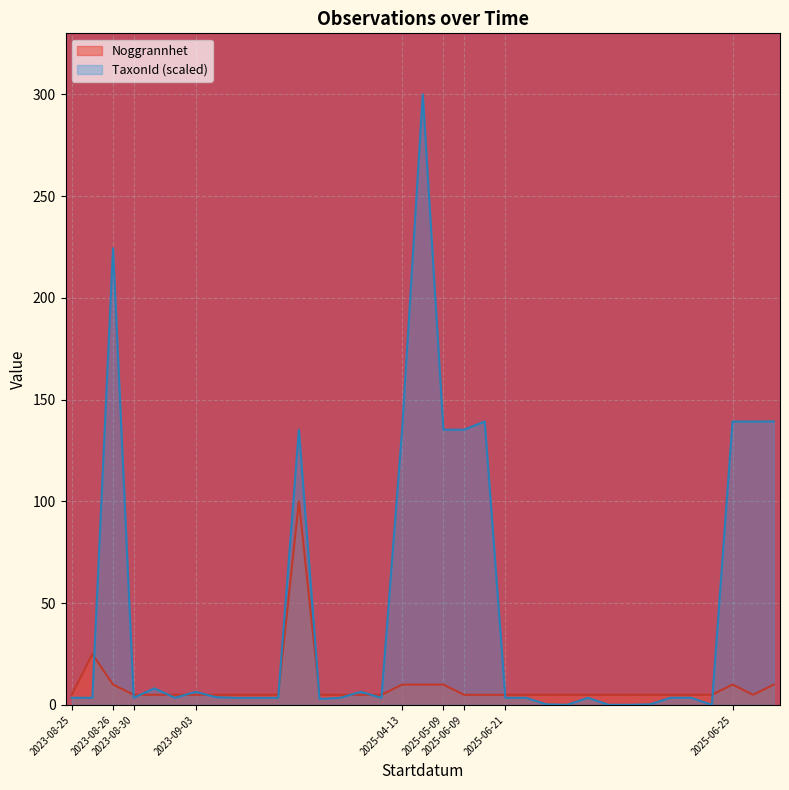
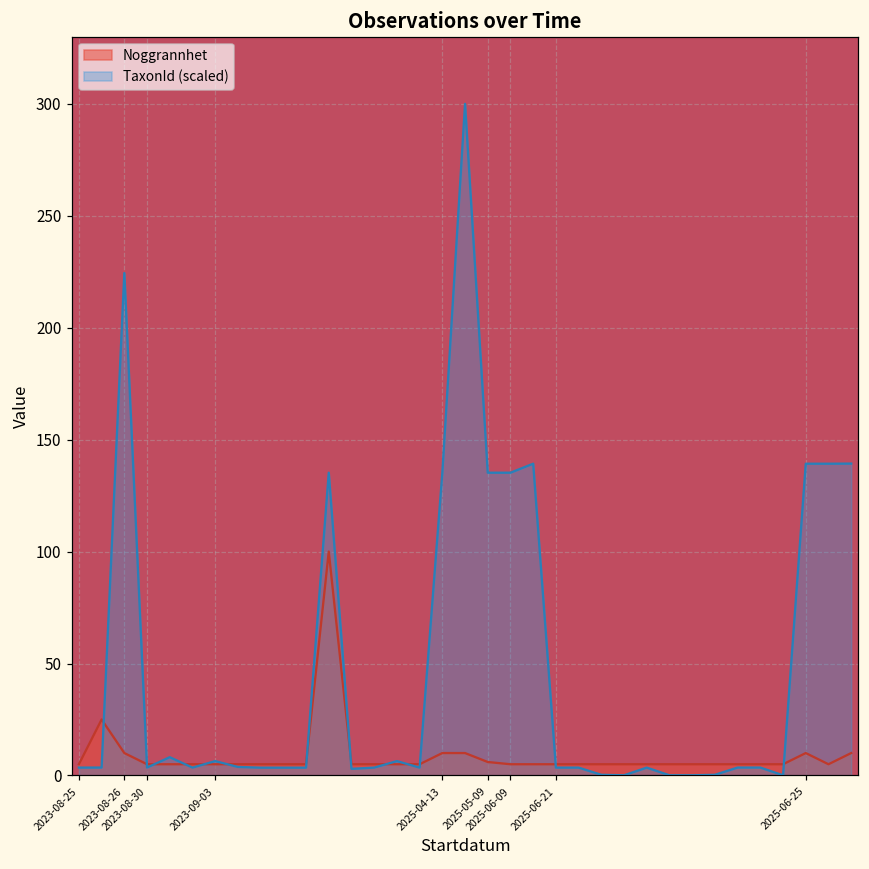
Noggrannhet, 2025-05-09: 10 -> 6
